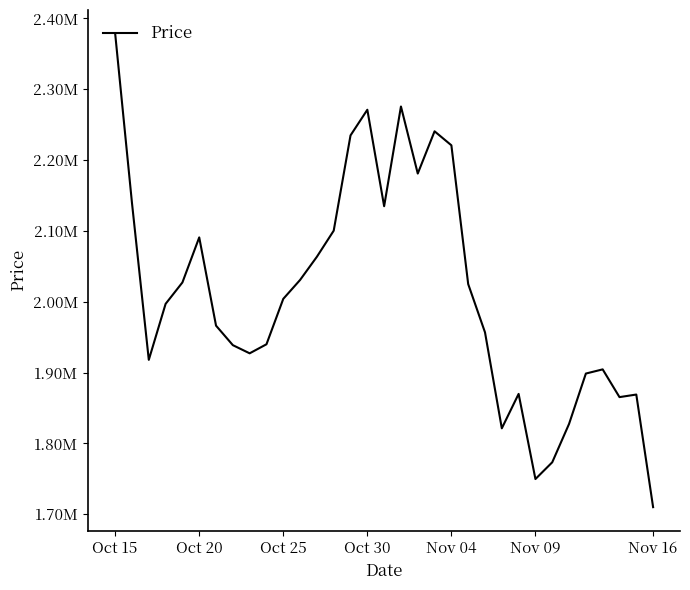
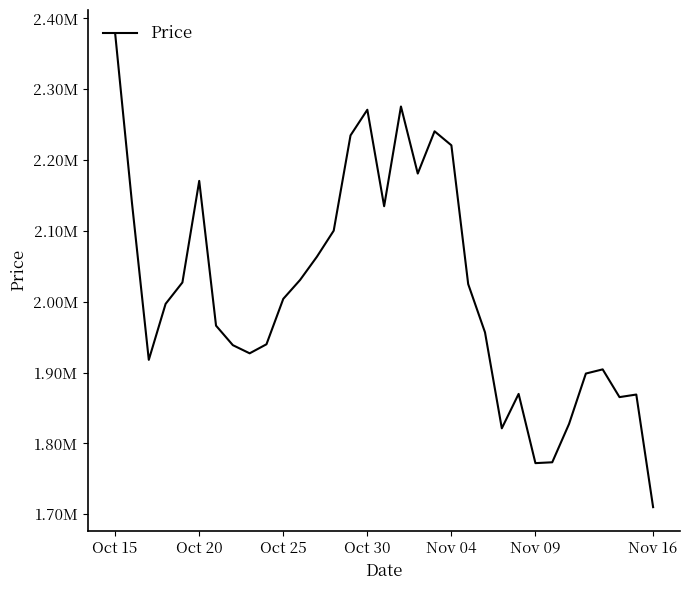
Oct 20: 2090000 -> 2170000
Nov 09: 1750000 -> 1770000
